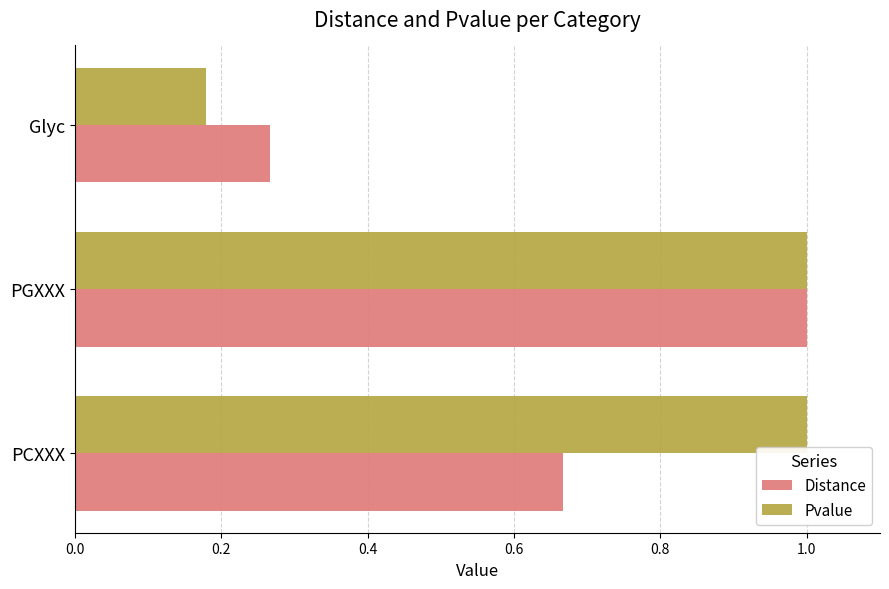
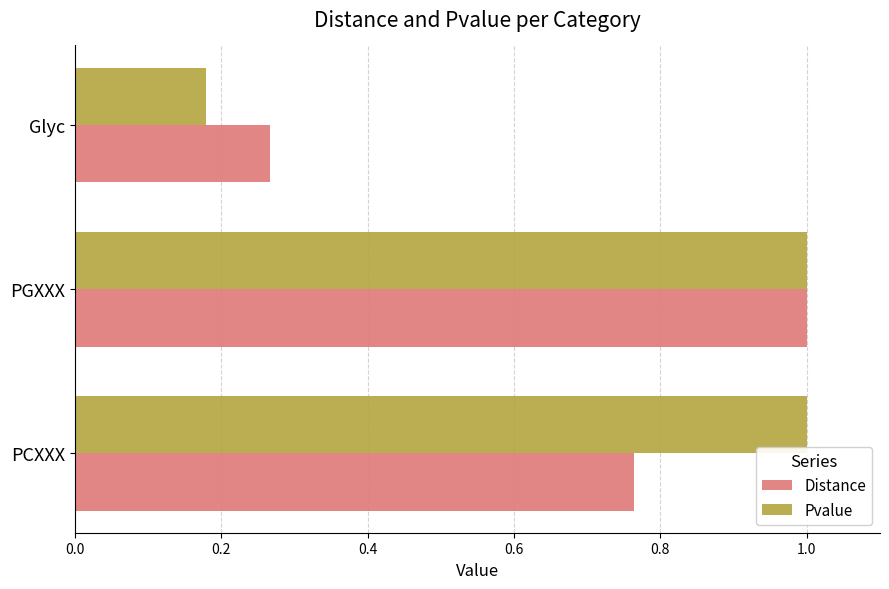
Distance, PCXXX: 0.67 -> 0.76
